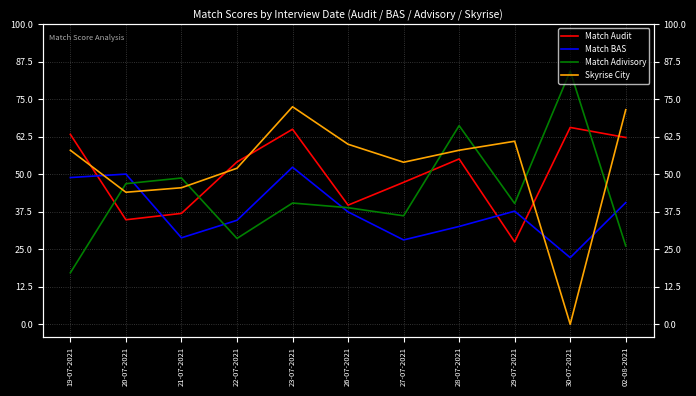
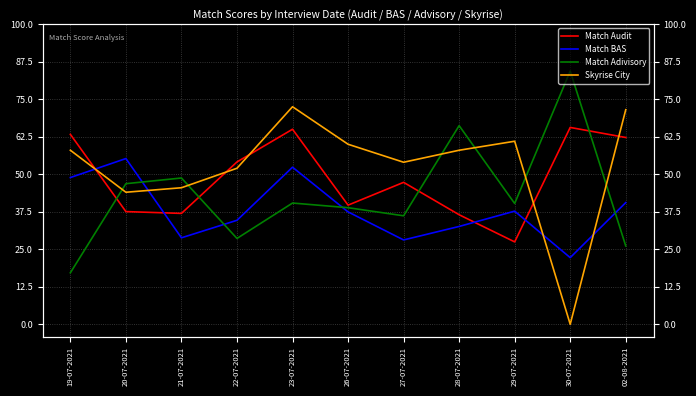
Match Audit, 20-07-2021: 35 -> 38
Match BAS, 20-07-2021: 50 -> 55
Match Audit, 28-07-2021: 55 -> 37
